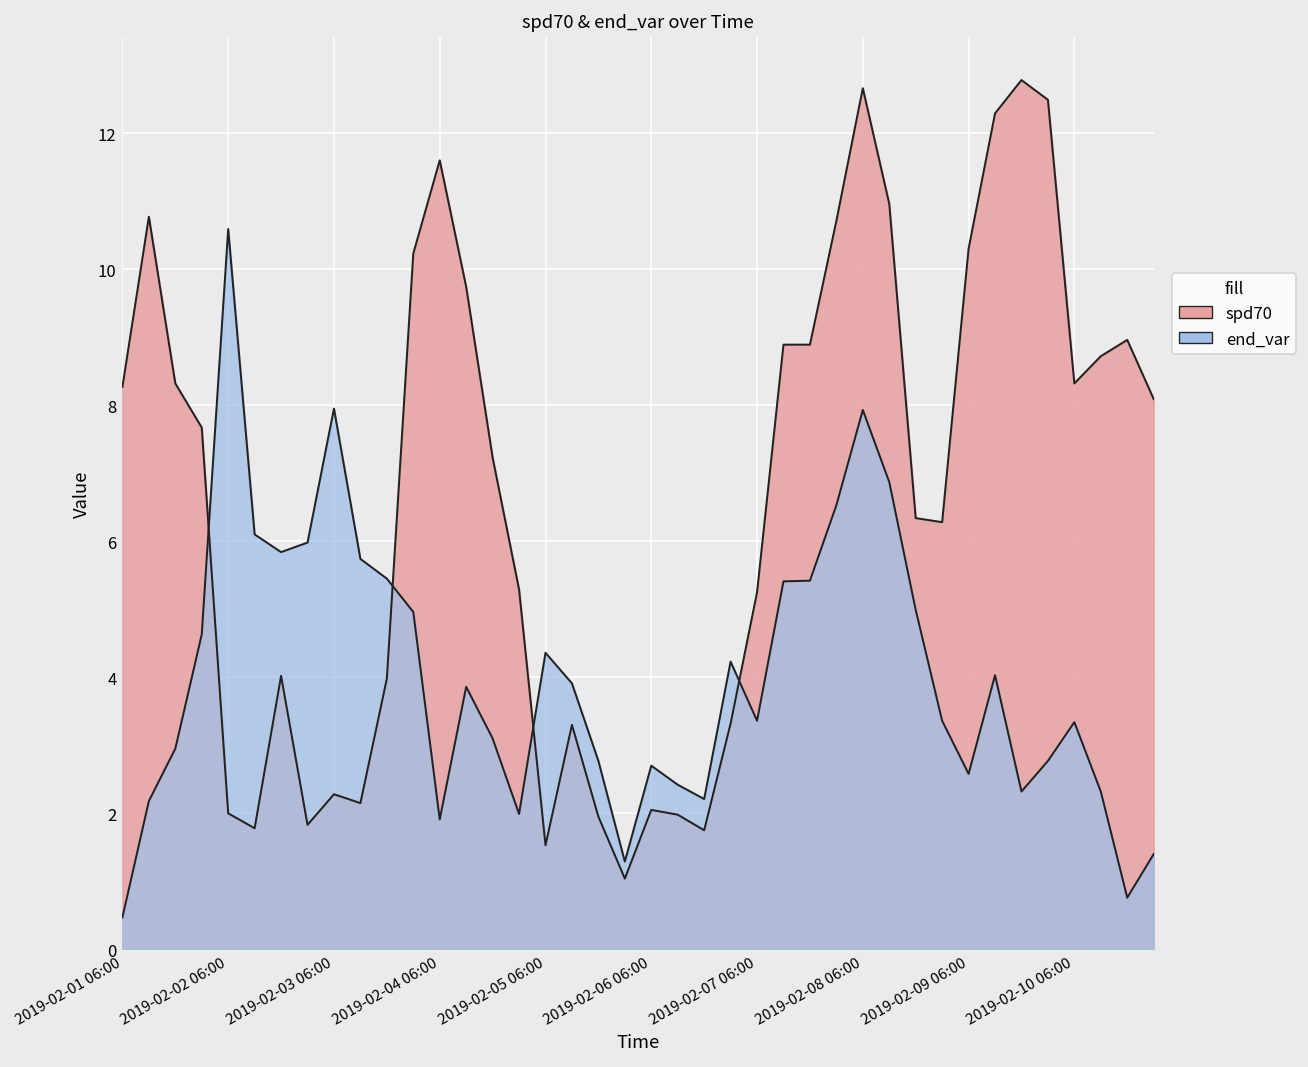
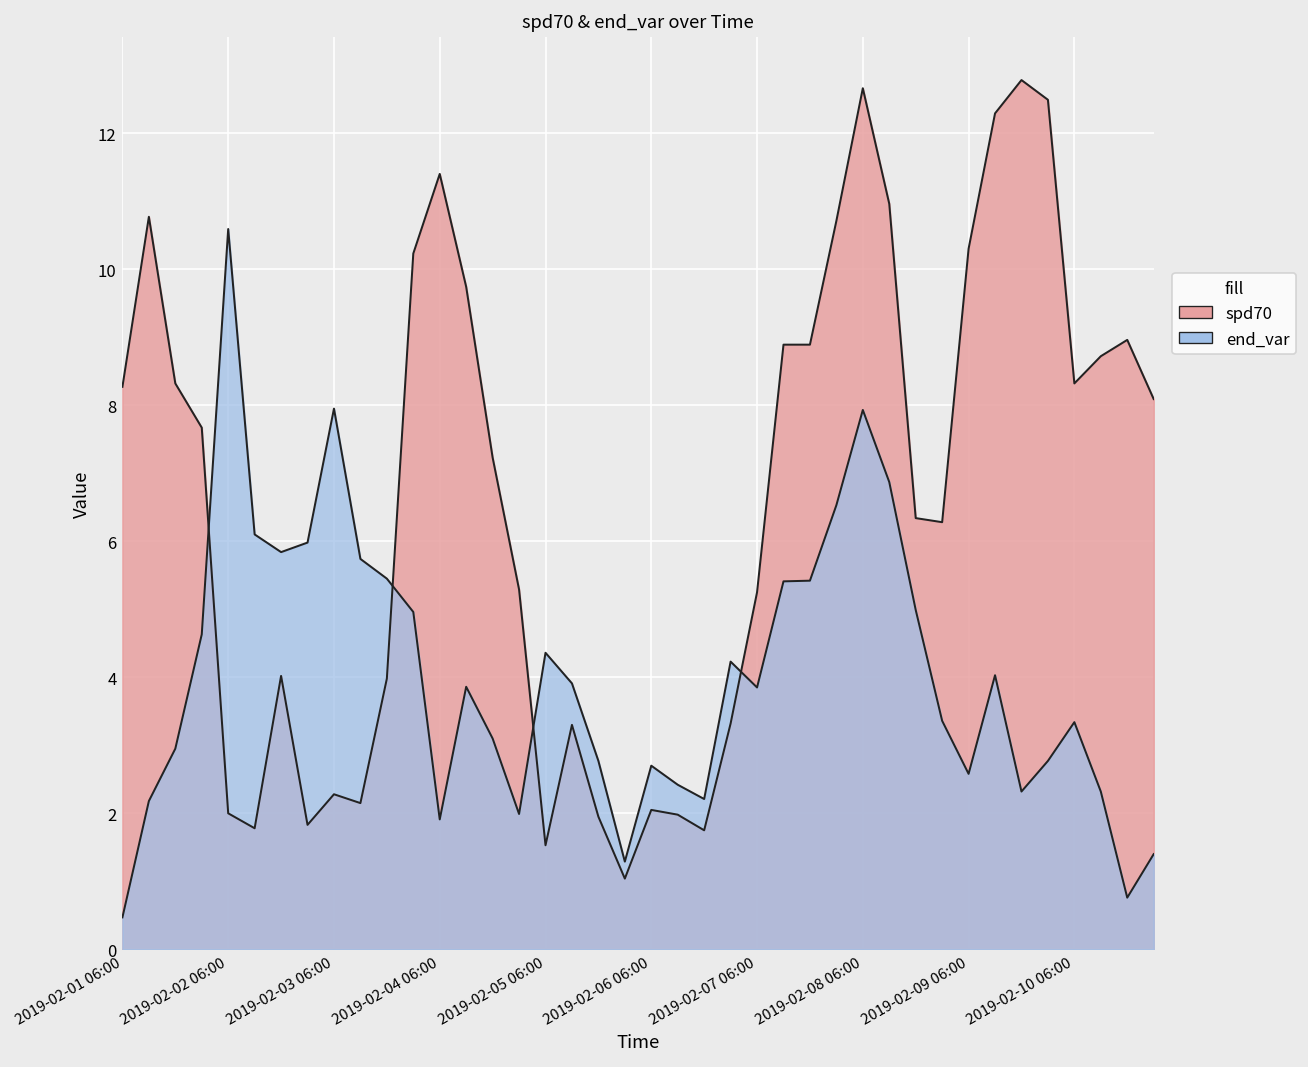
spd70, 2019-02-04 06:00: 11.6 -> 11.4
end_var, 2019-02-07 06:00: 3.4 -> 3.9
